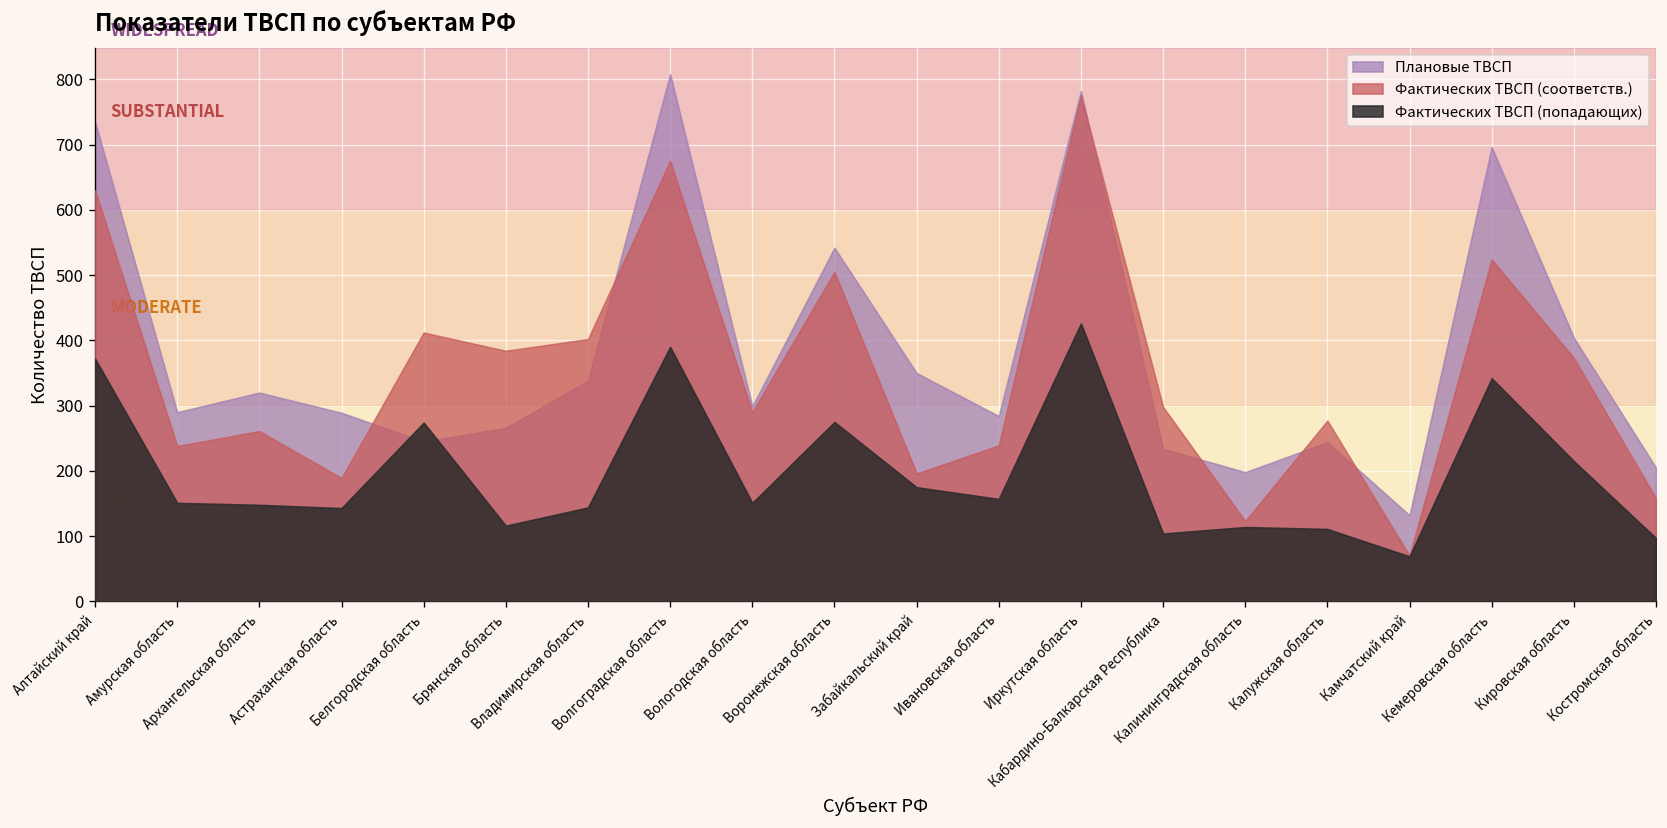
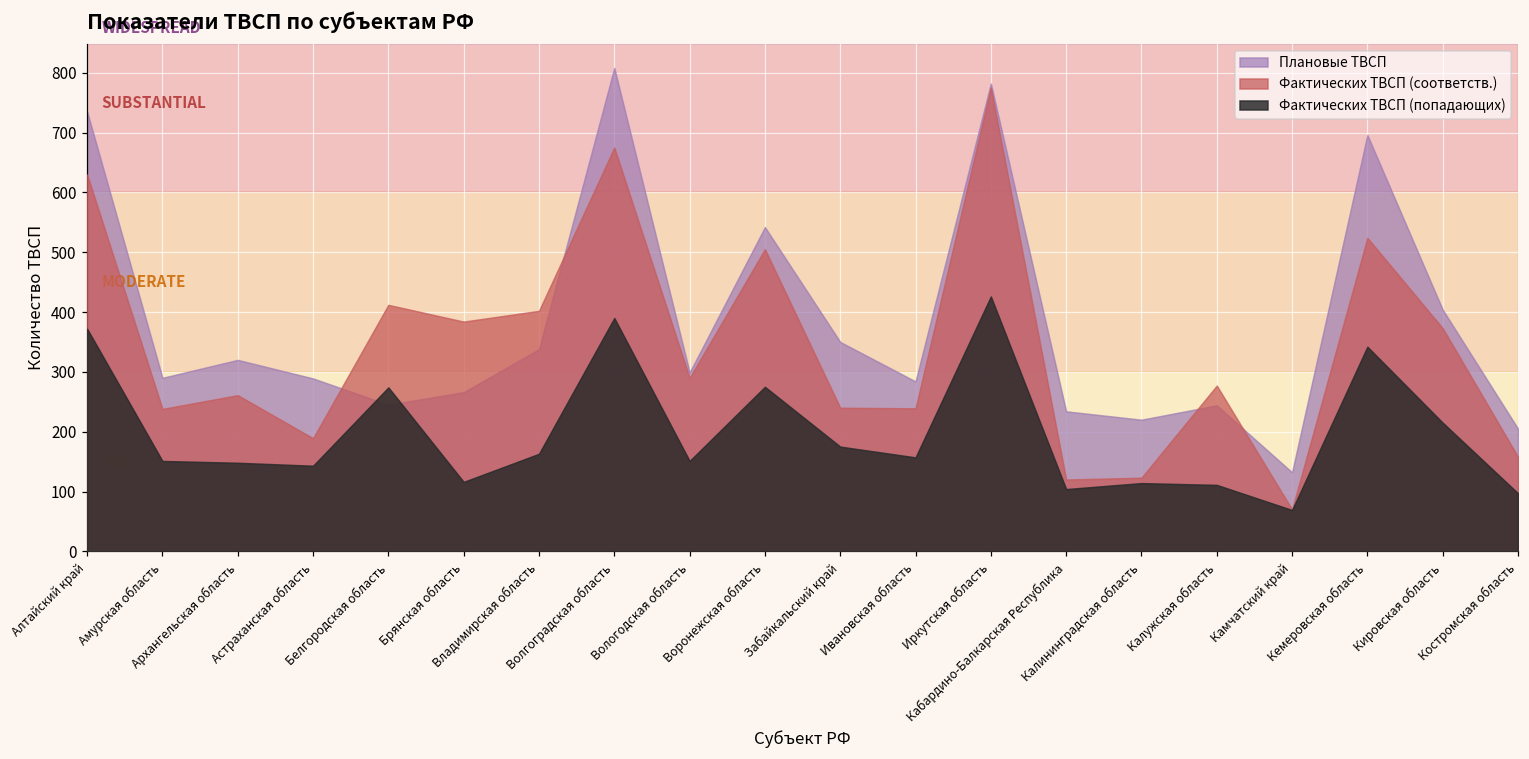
Фактических ТВСП (попадающих), Владимирская область: 140 -> 160
Фактических ТВСП (соответств.), Забайкальский край: 200 -> 240
Фактических ТВСП (соответств.), Кабардино-Балкарская Республика: 300 -> 120
Плановые ТВСП, Калининградская область: 200 -> 220
